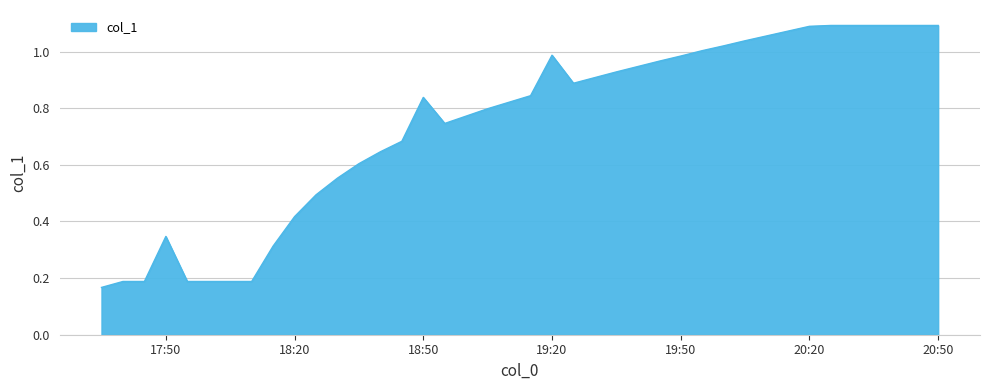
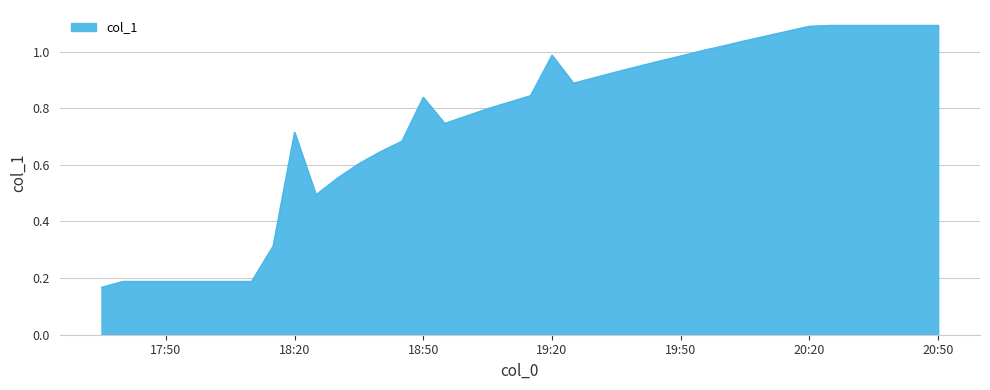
17:50: 0.35 -> 0.19
18:20: 0.42 -> 0.72
